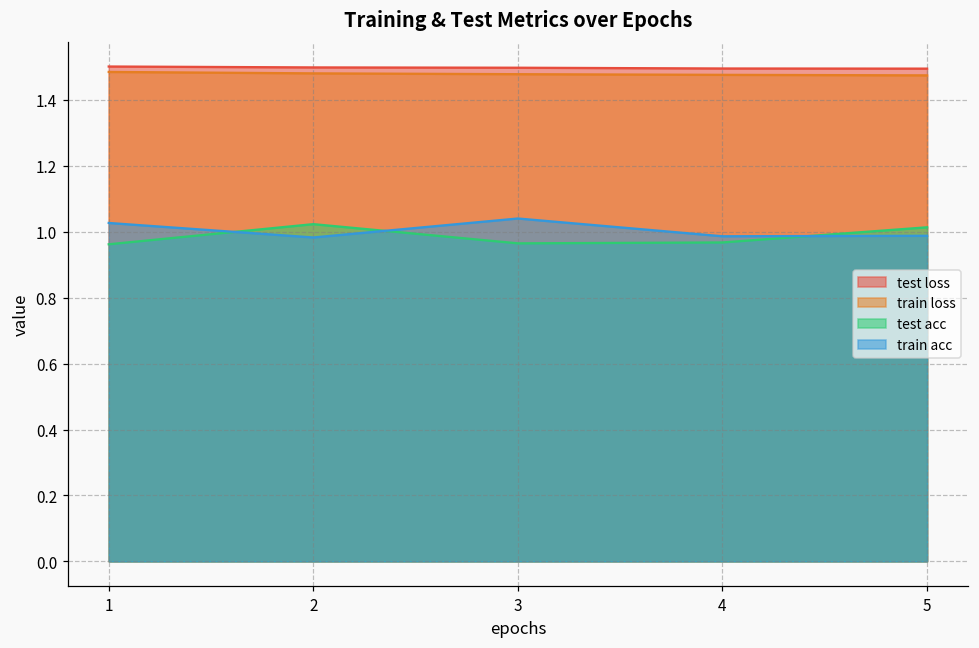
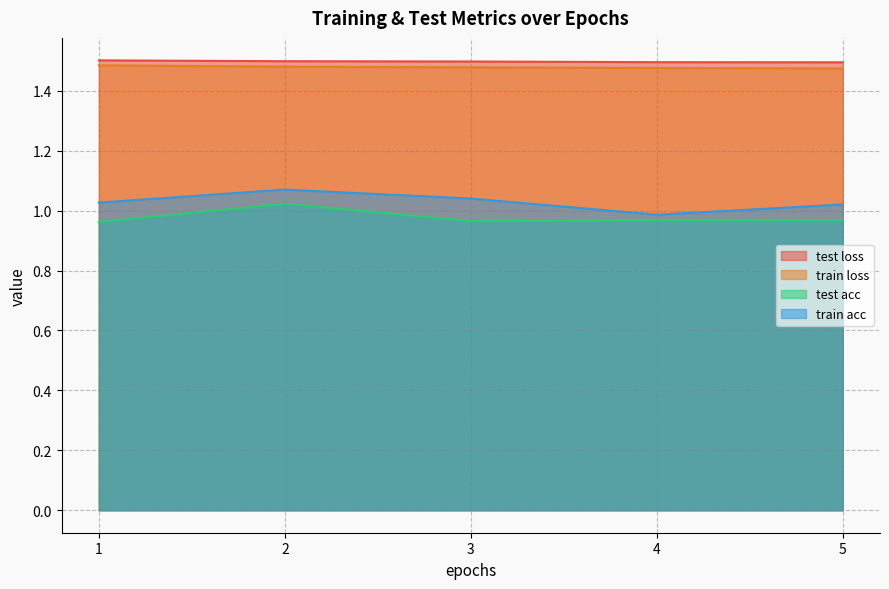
train acc, 2: 0.98 -> 1.07
test acc, 5: 1.01 -> 0.97
train acc, 5: 0.99 -> 1.02
